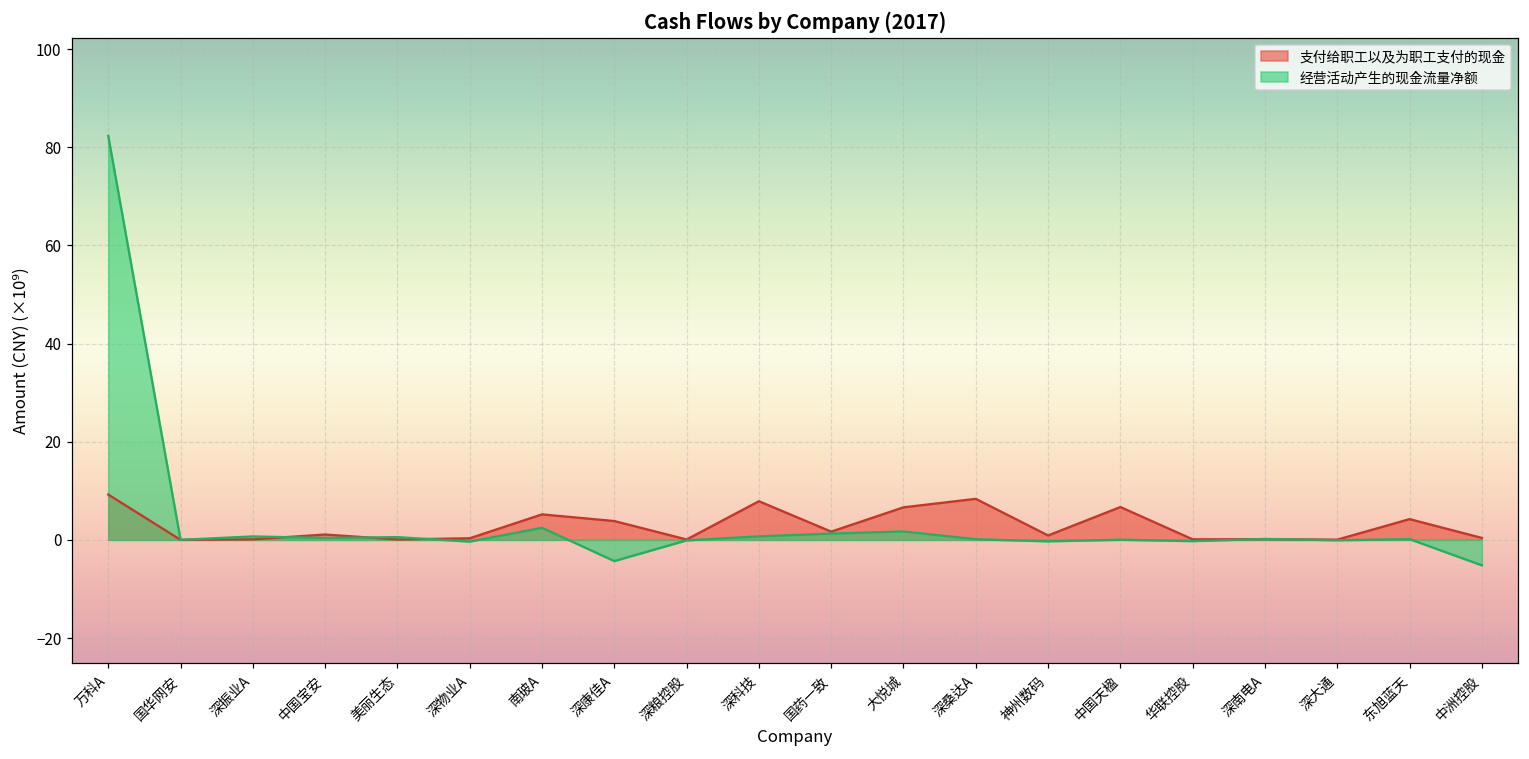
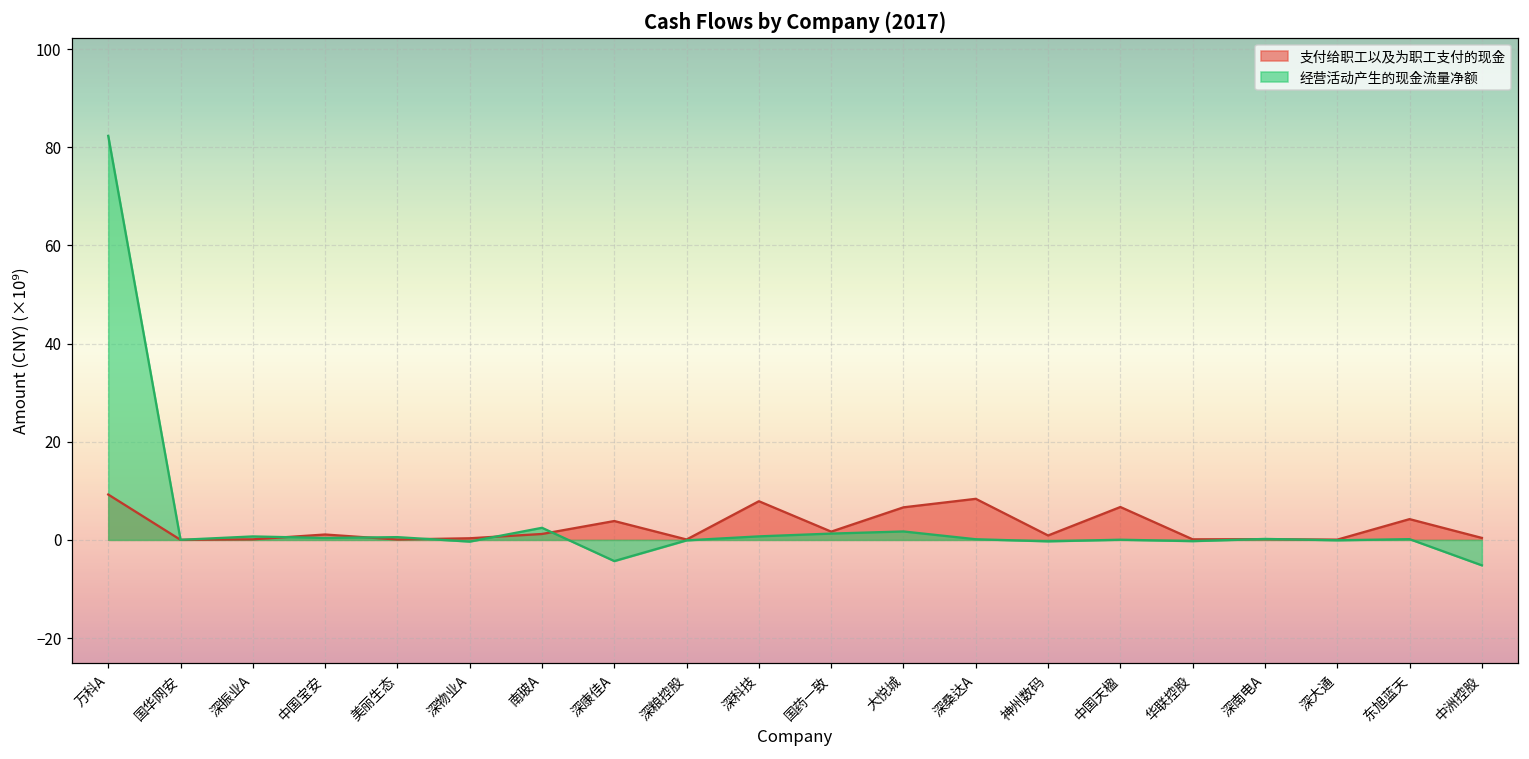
支付给职工以及为职工支付的现金, 南玻A: 5 -> 1
